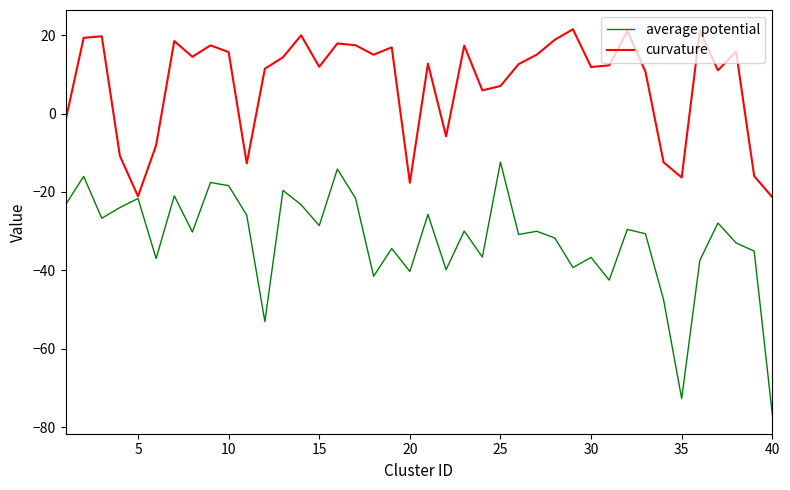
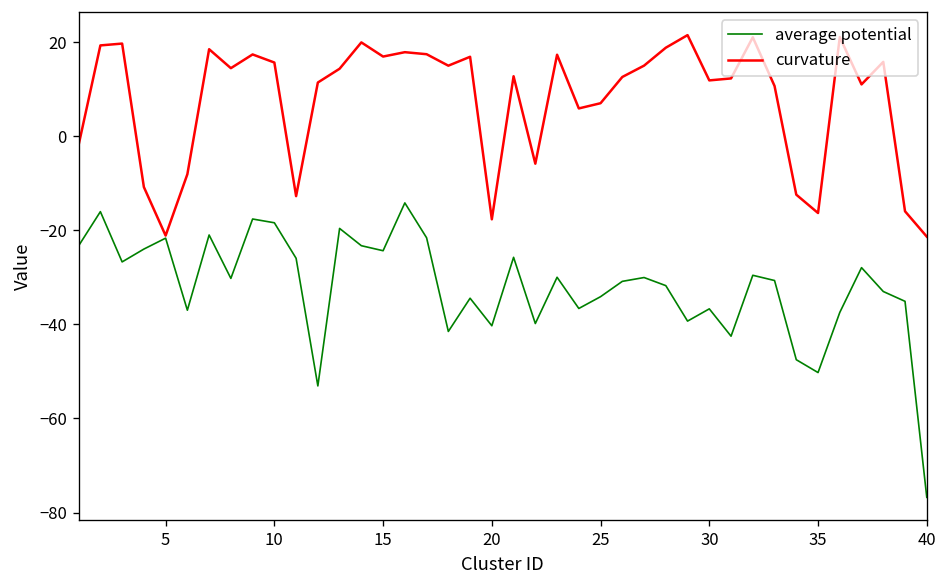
average potential, 15: -29 -> -24
curvature, 15: 12 -> 17
average potential, 25: -12 -> -34
average potential, 35: -73 -> -50
